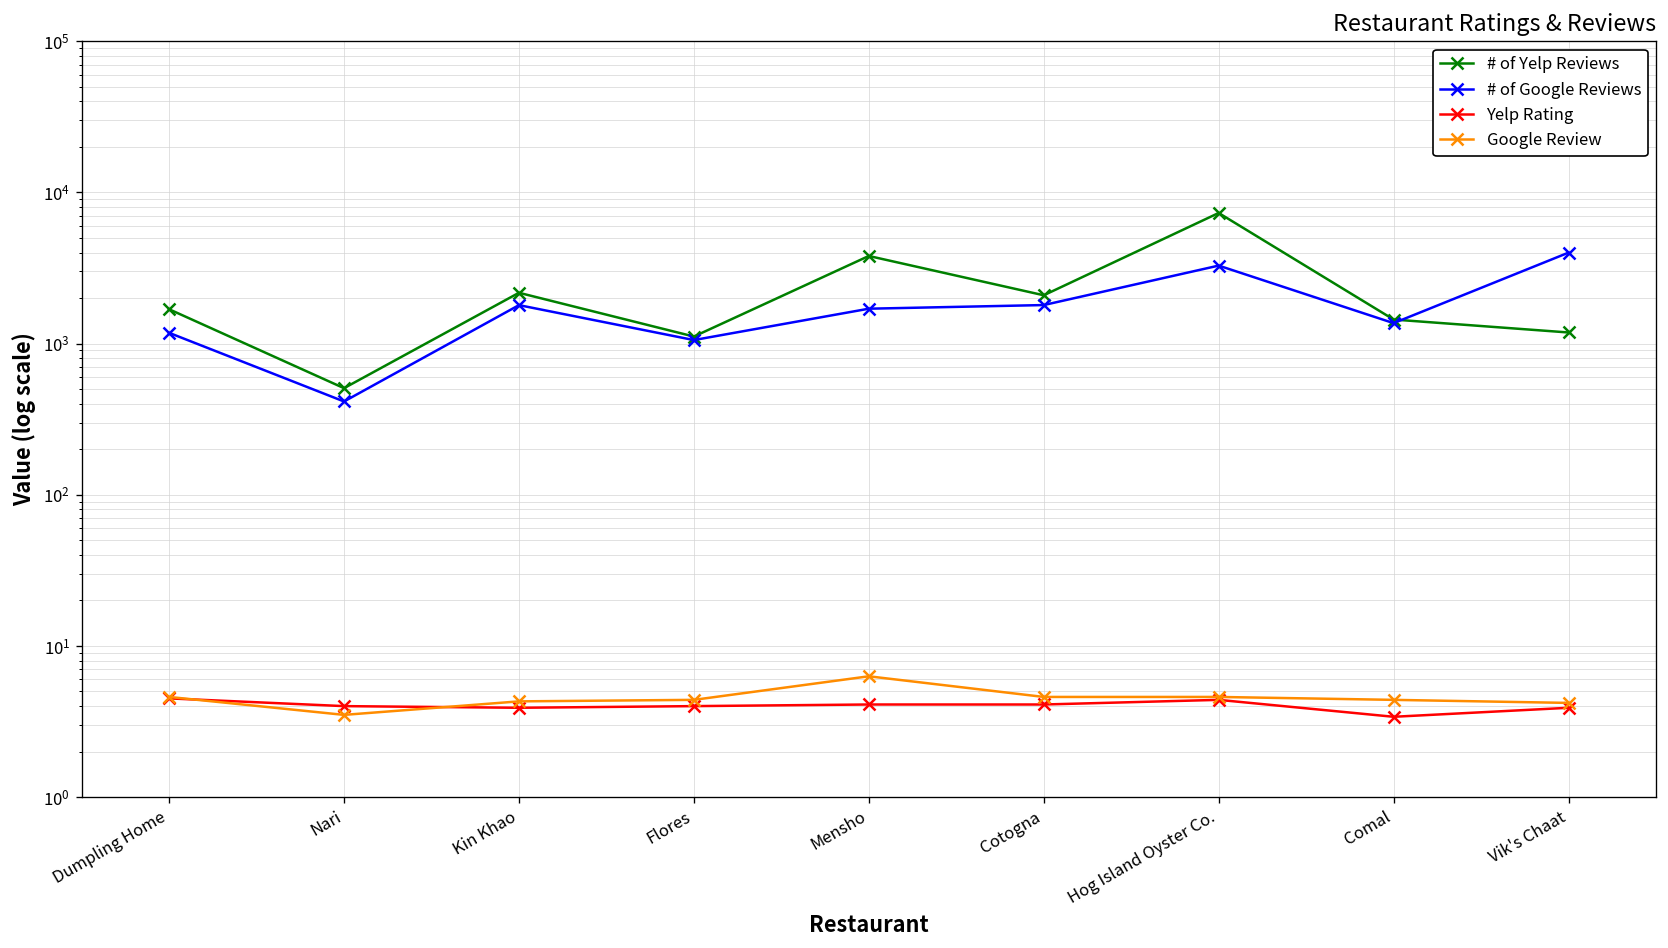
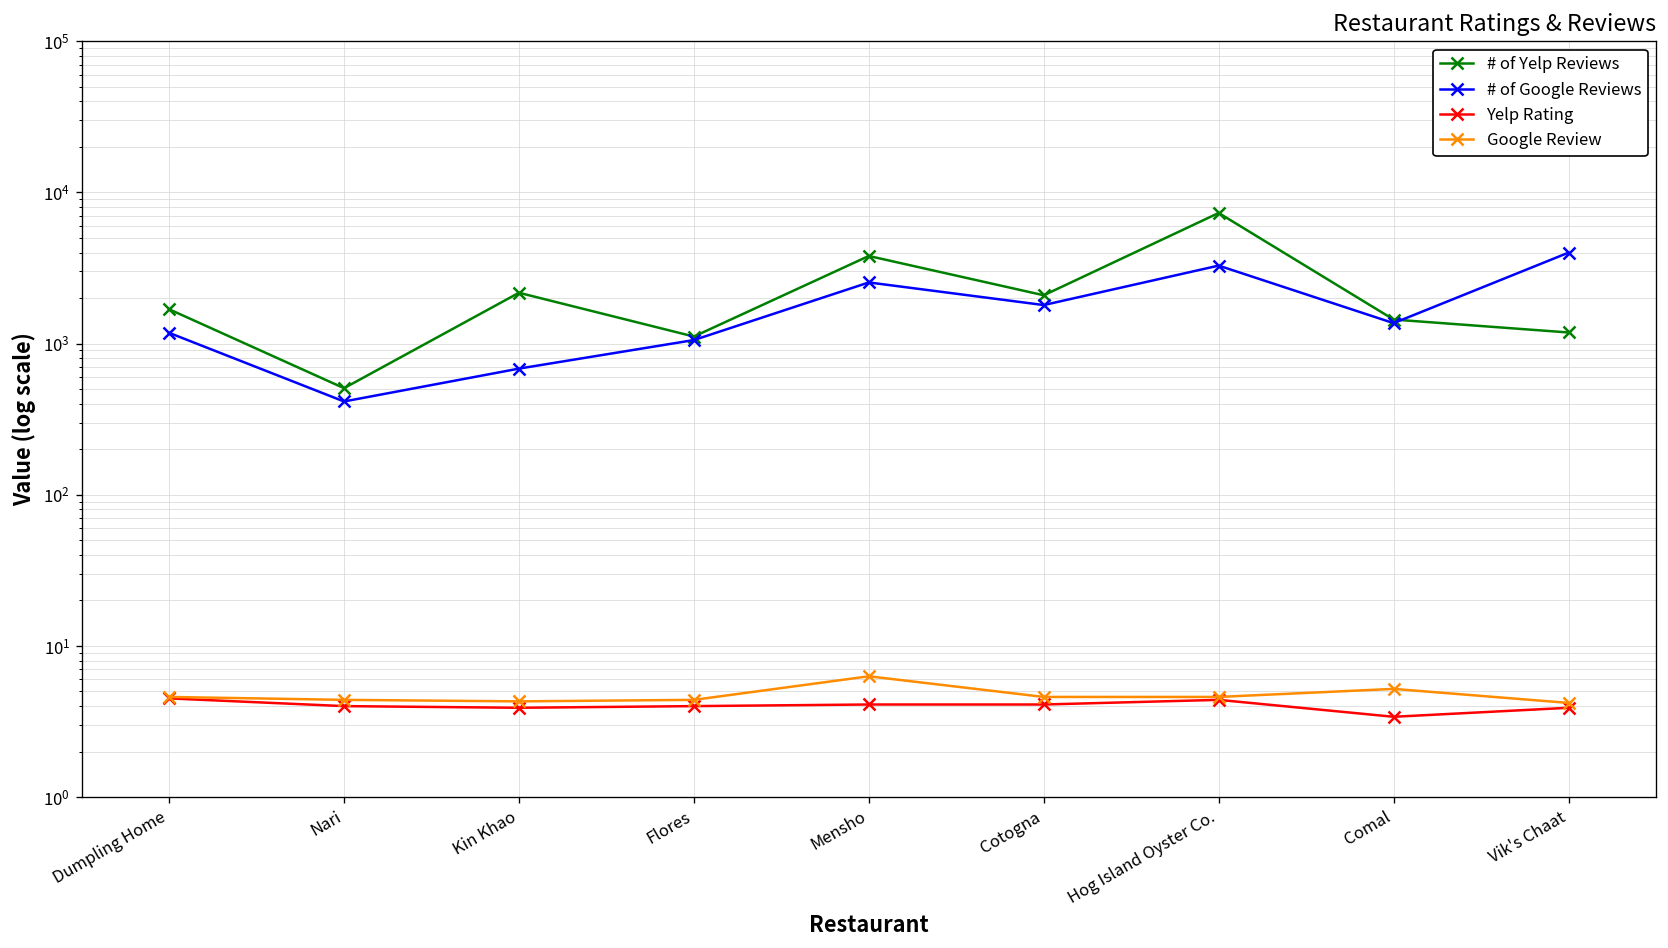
Google Review, Nari: 3.5 -> 4.4
# of Google Reviews, Kin Khao: 1800 -> 700
# of Google Reviews, Mensho: 1700 -> 2500
Google Review, Comal: 4.4 -> 5.2
